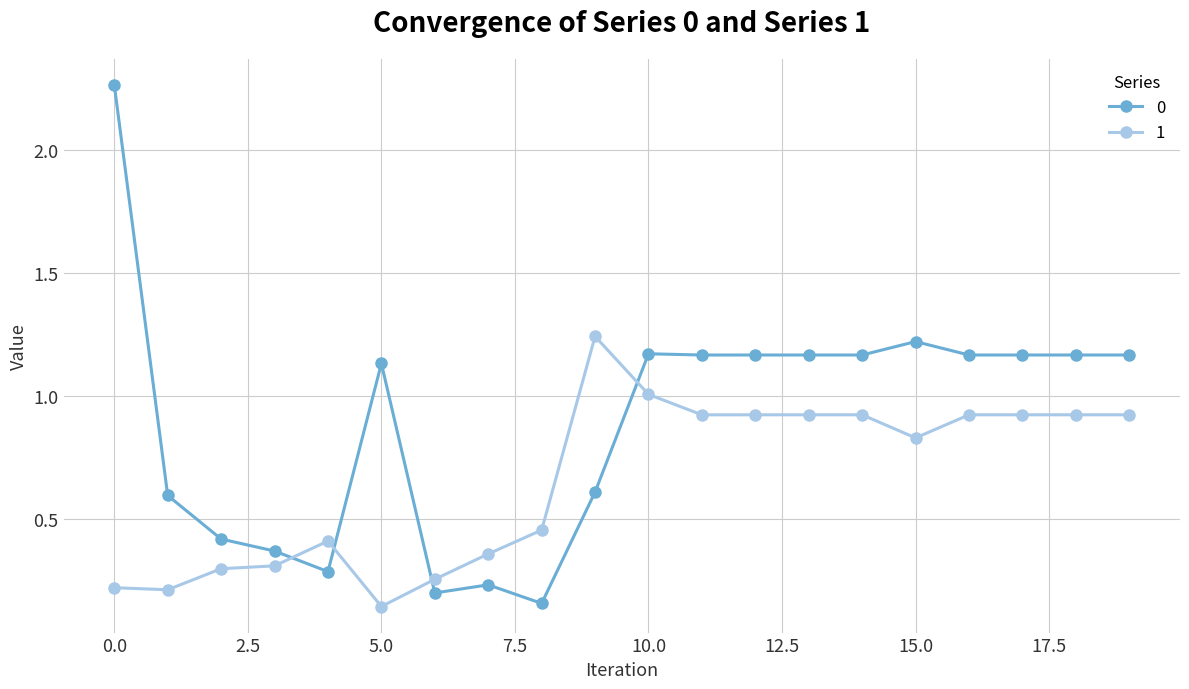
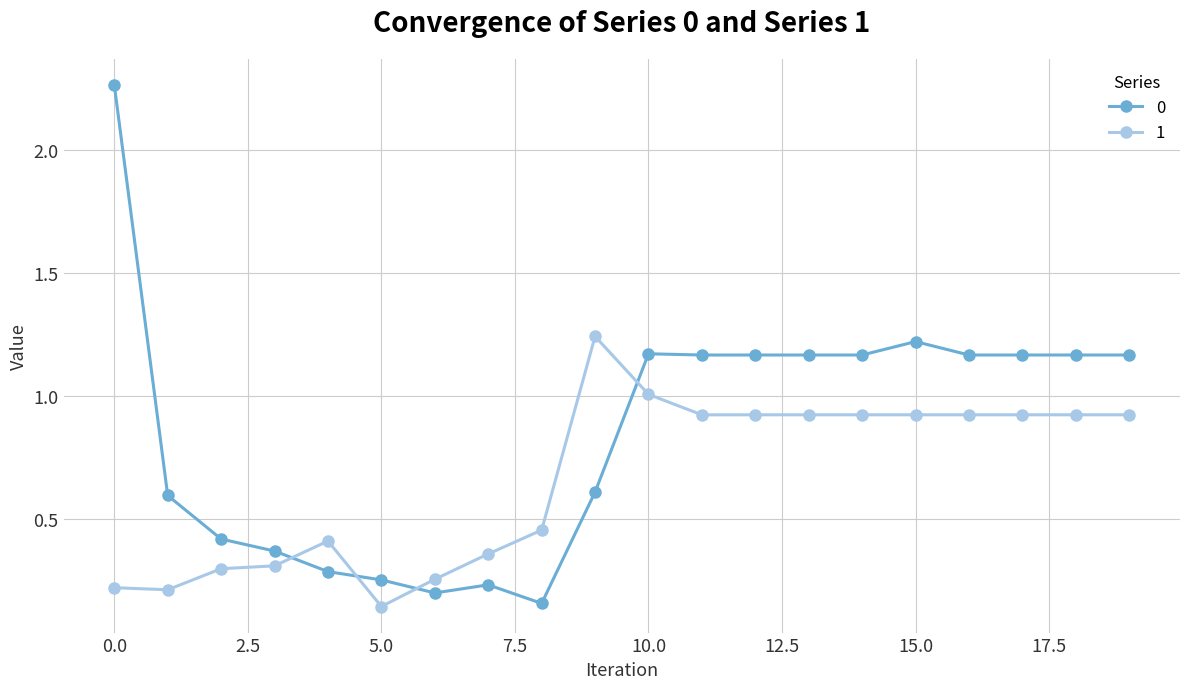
0, 5.0: 1.13 -> 0.25
1, 15.0: 0.83 -> 0.92
